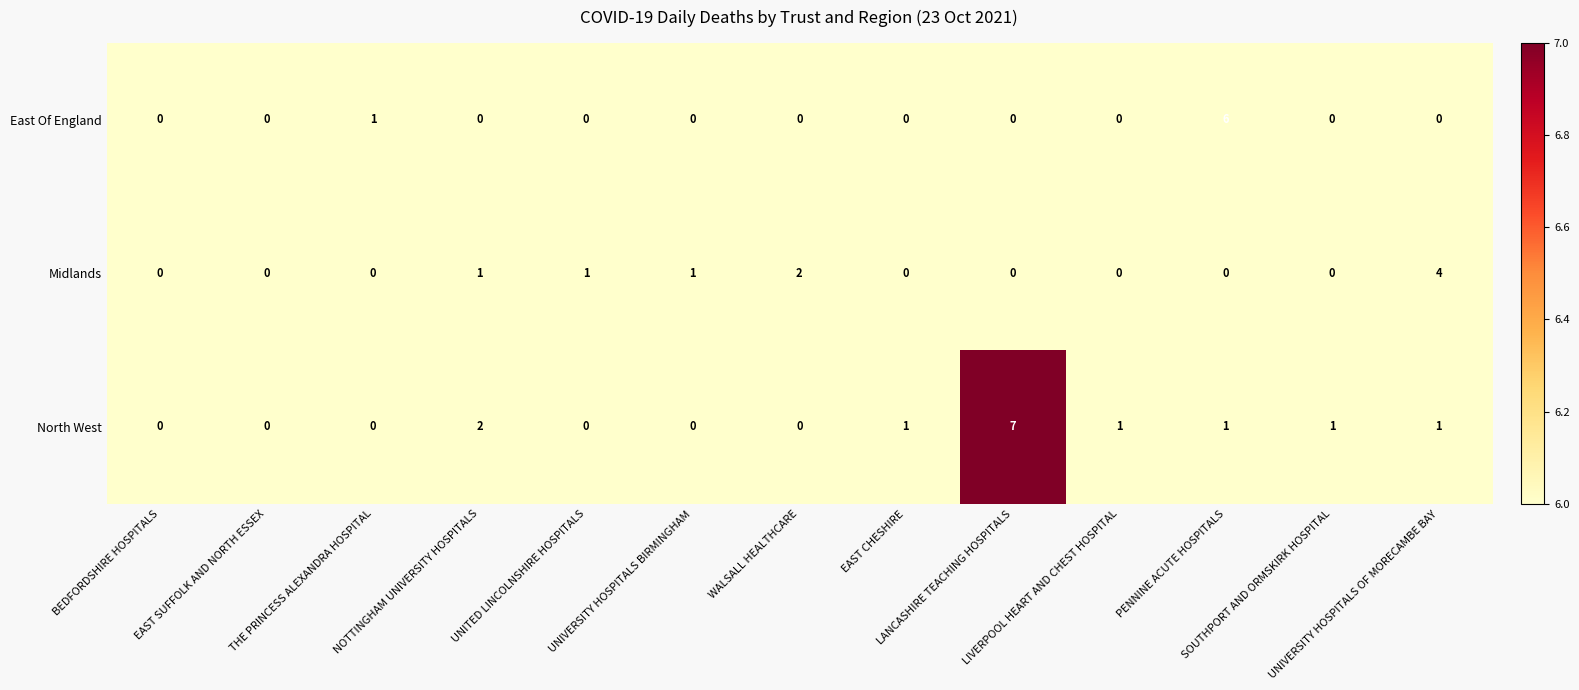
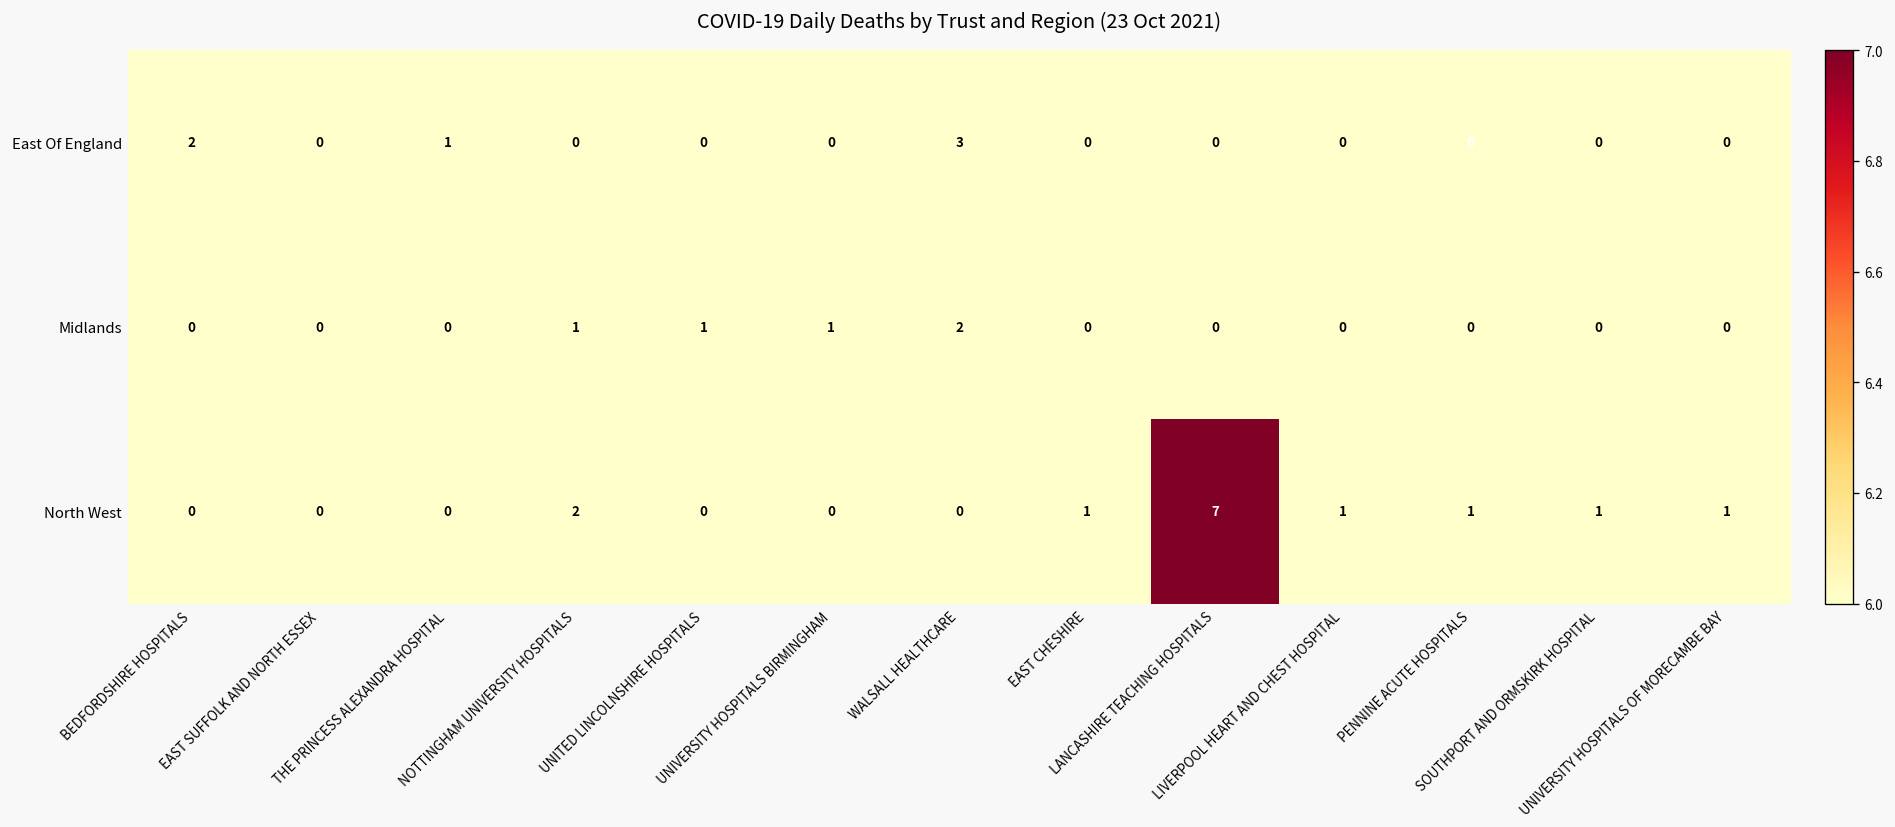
East Of England, BEDFORDSHIRE HOSPITALS: 0 -> 2
East Of England, WALSALL HEALTHCARE: 0 -> 3
Midlands, UNIVERSITY HOSPITALS OF MORECAMBE BAY: 4 -> 0
